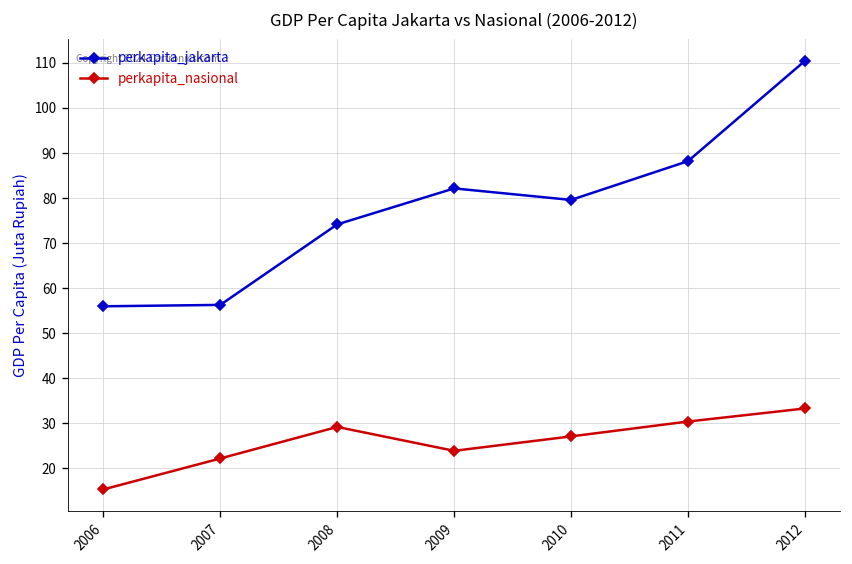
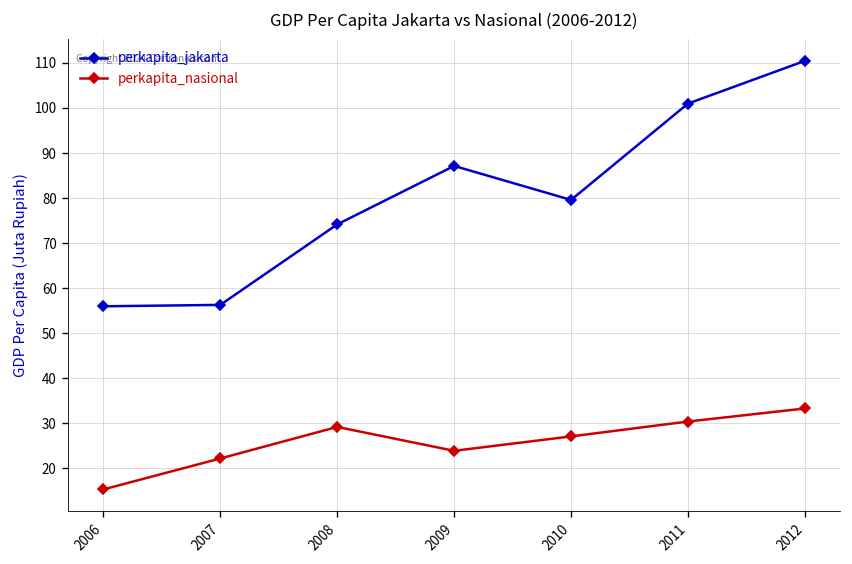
perkapita_jakarta, 2009: 82 -> 87
perkapita_jakarta, 2011: 88 -> 101
